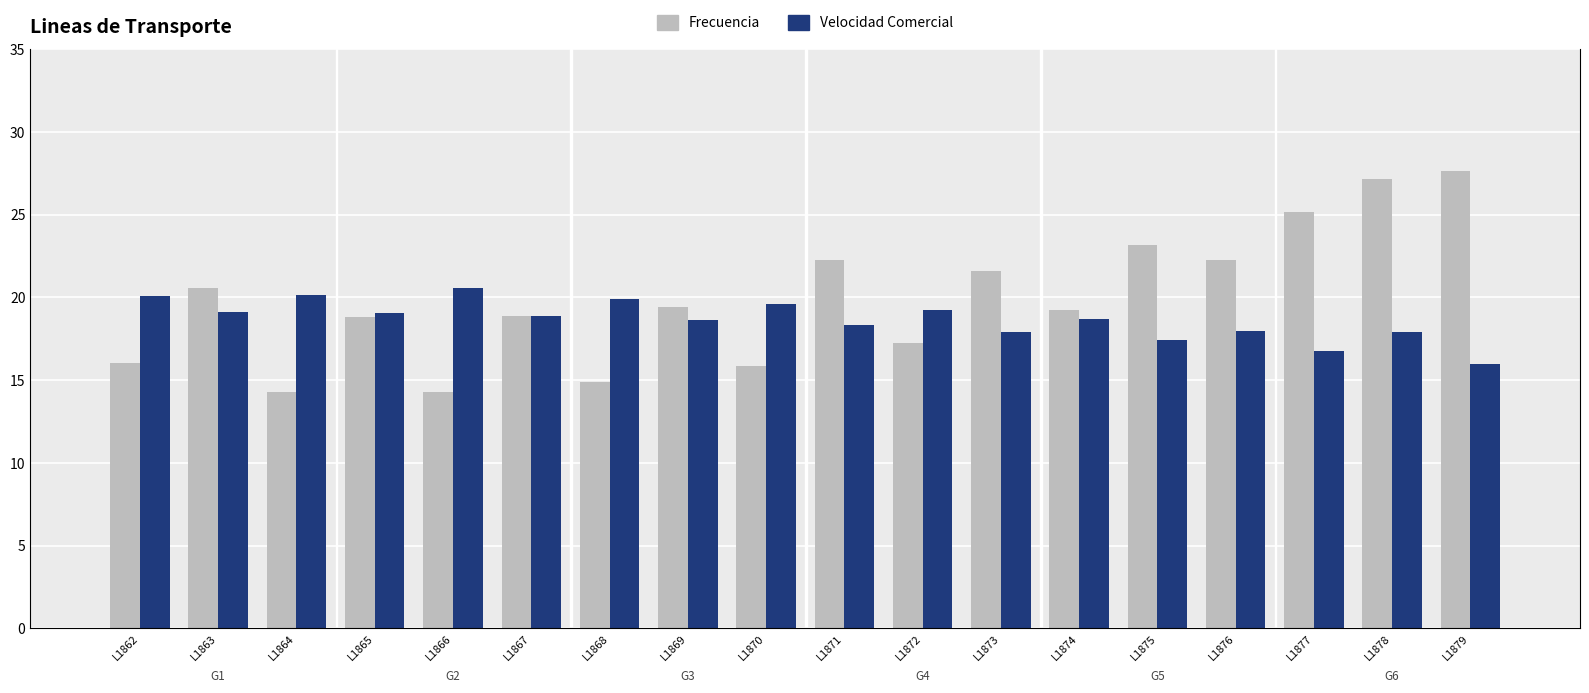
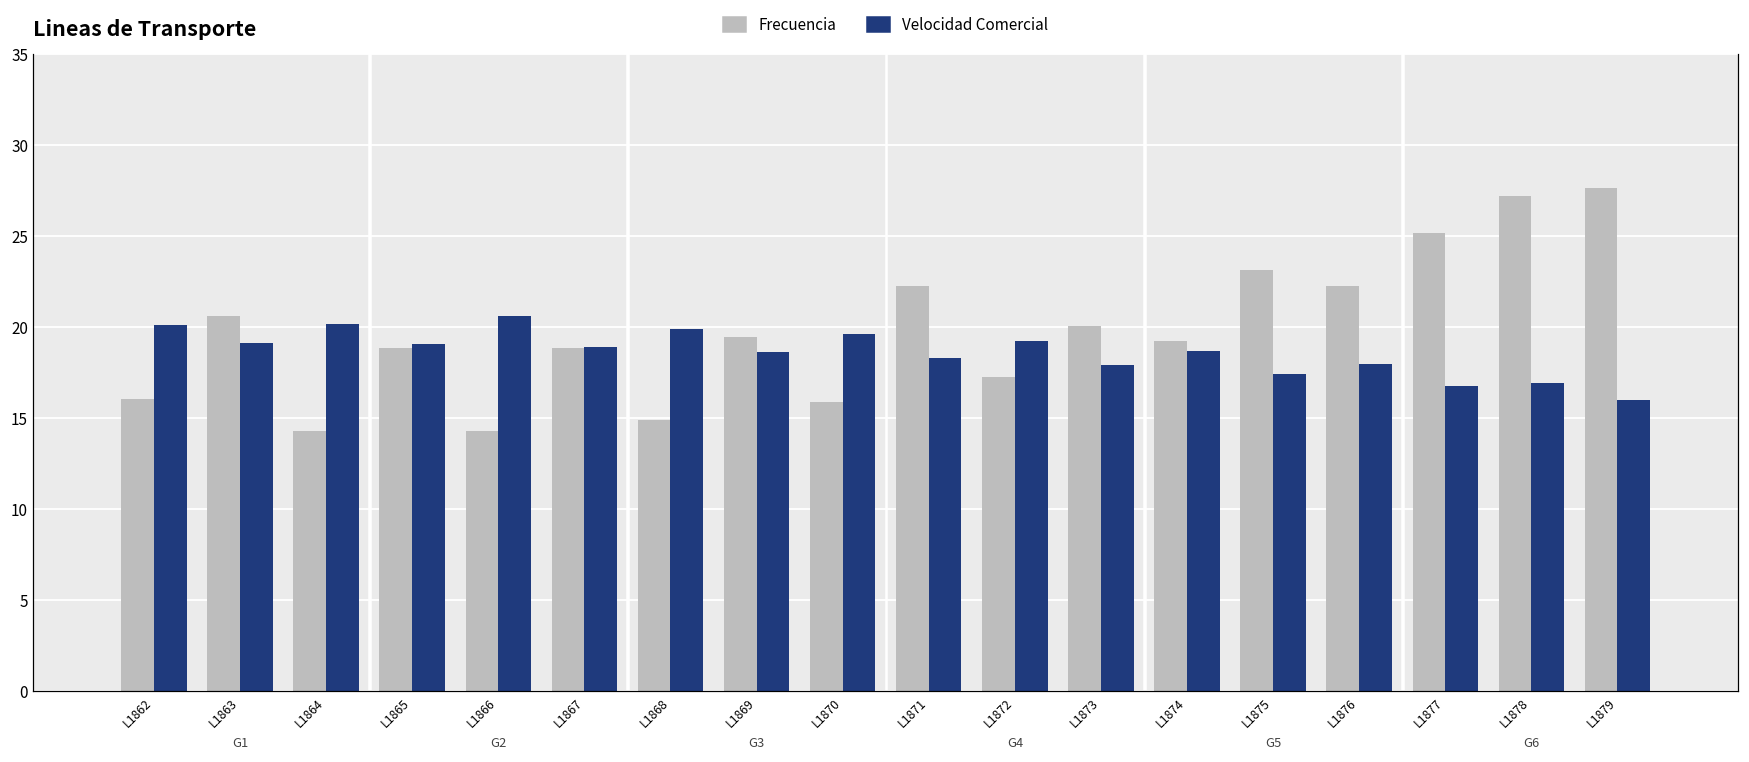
Frecuencia, L1873: 21.6 -> 20.0
Velocidad Comercial, L1878: 17.9 -> 16.9
